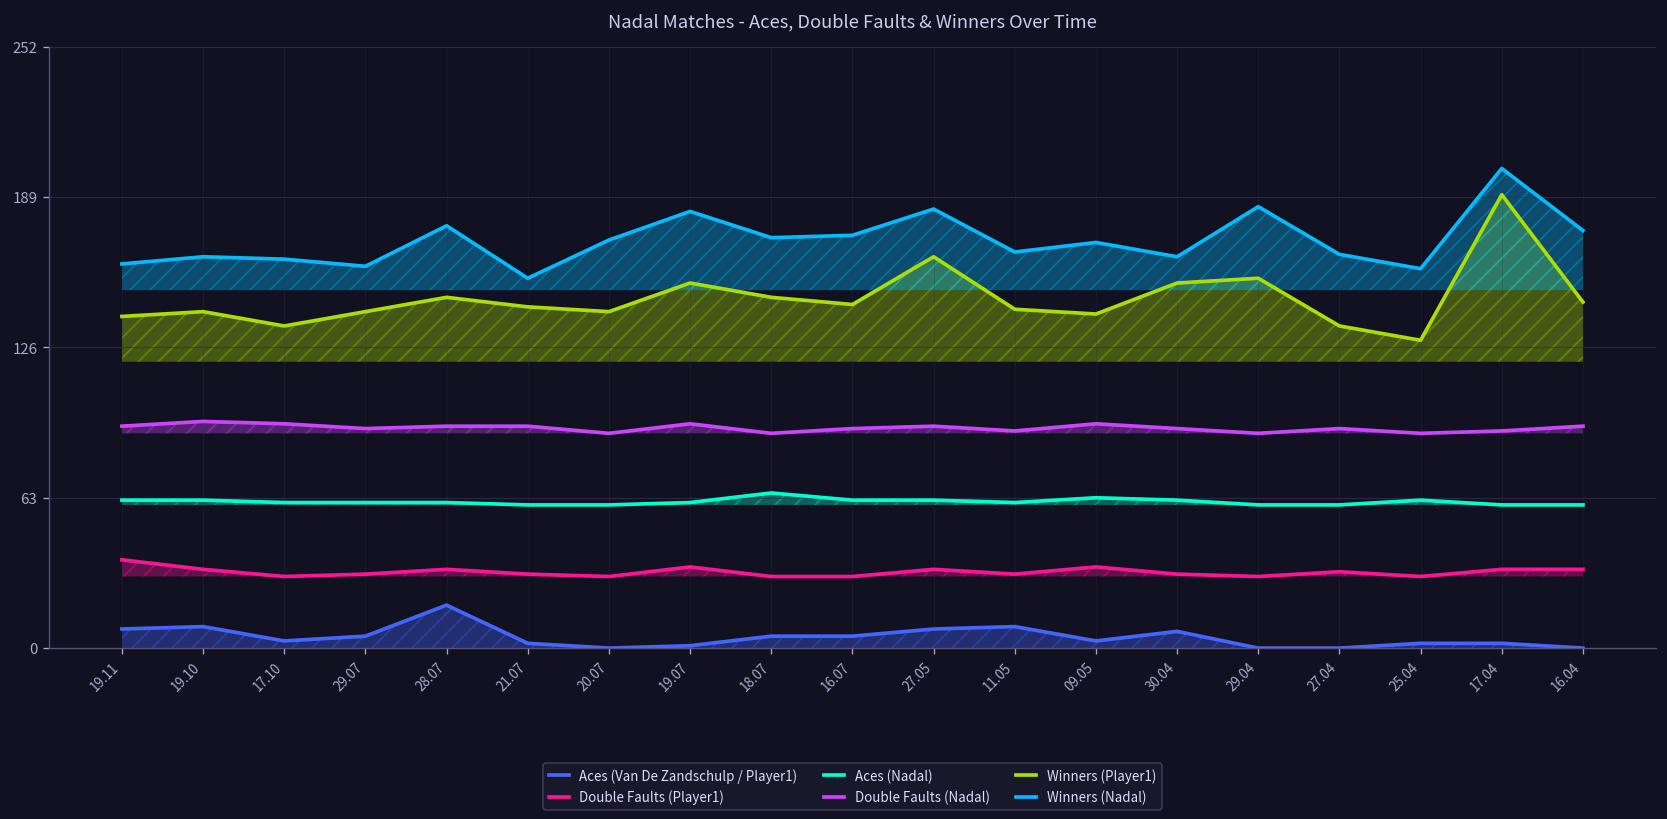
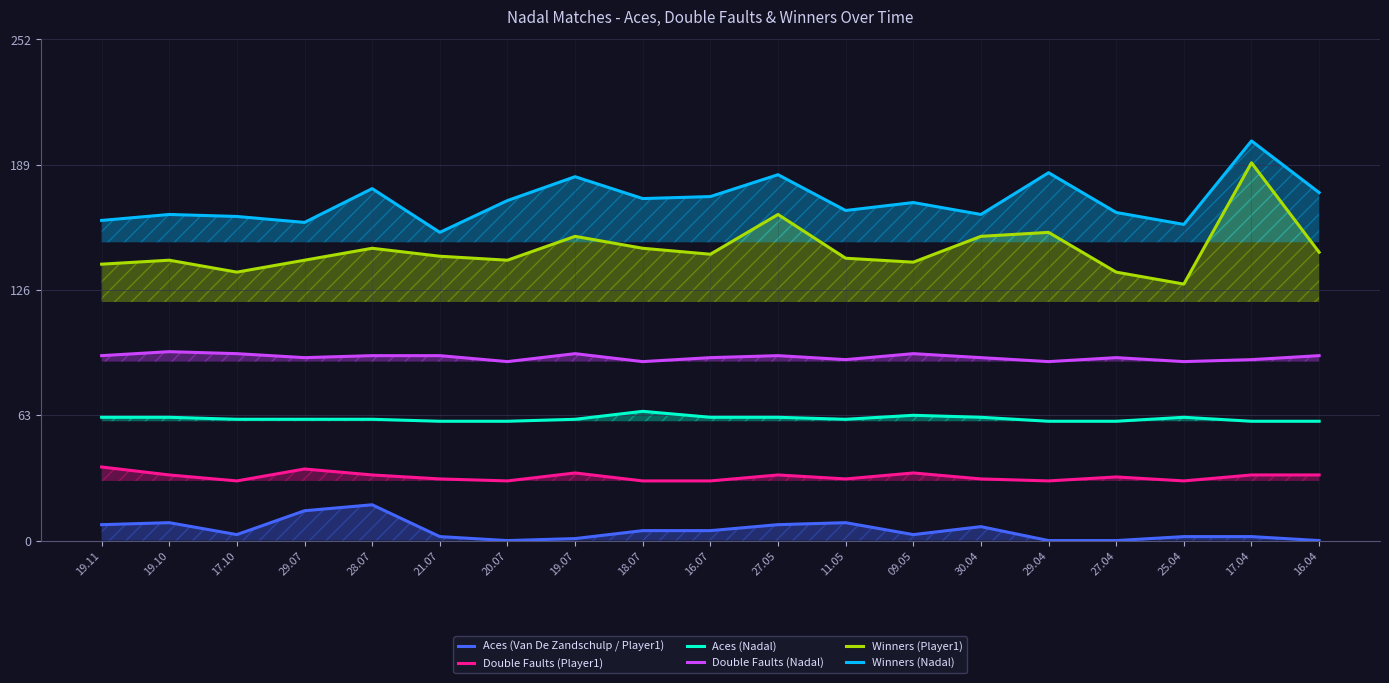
Aces (Van De Zandschulp / Player1), 29.07: 5 -> 15
Double Faults (Player1), 29.07: 31 -> 36
